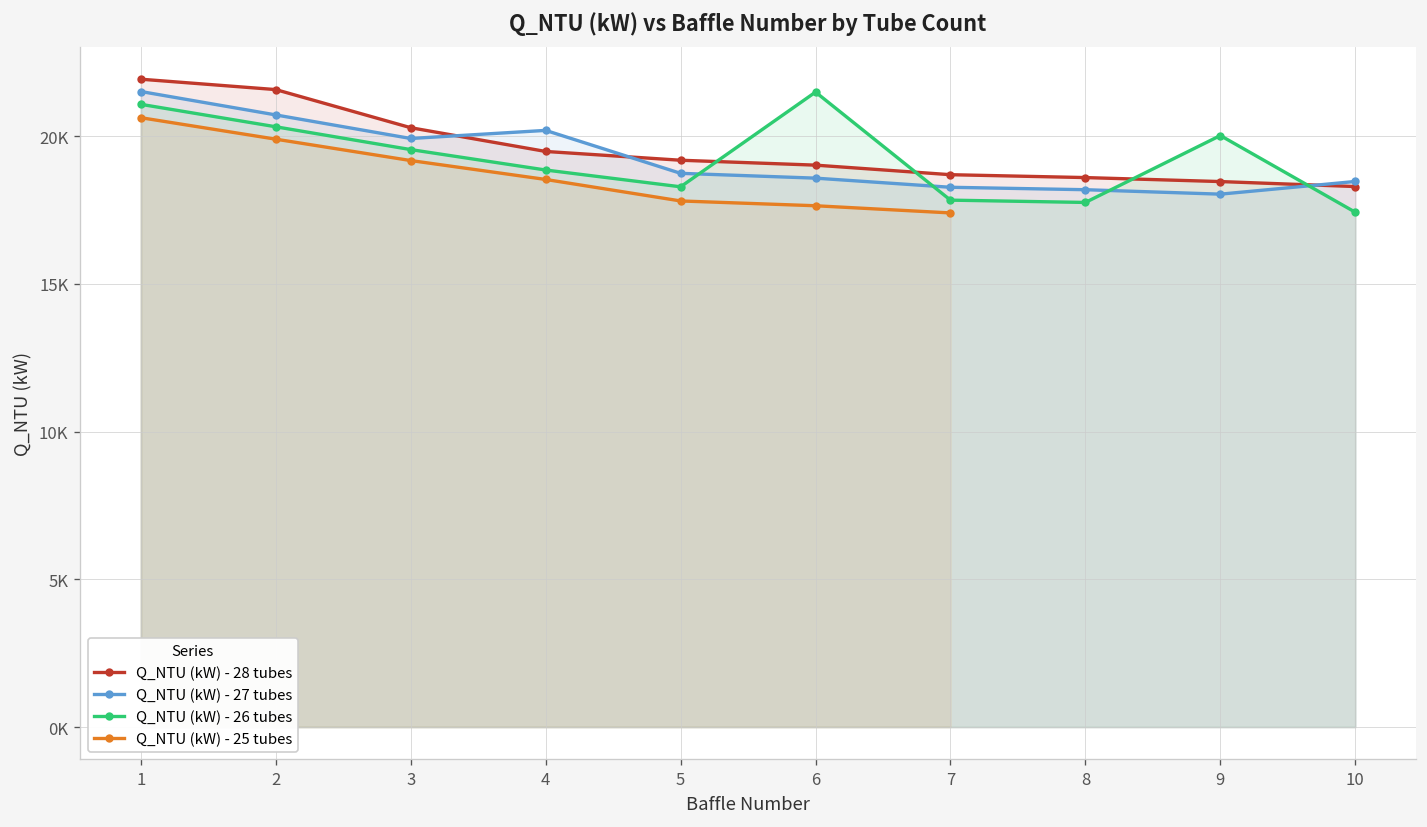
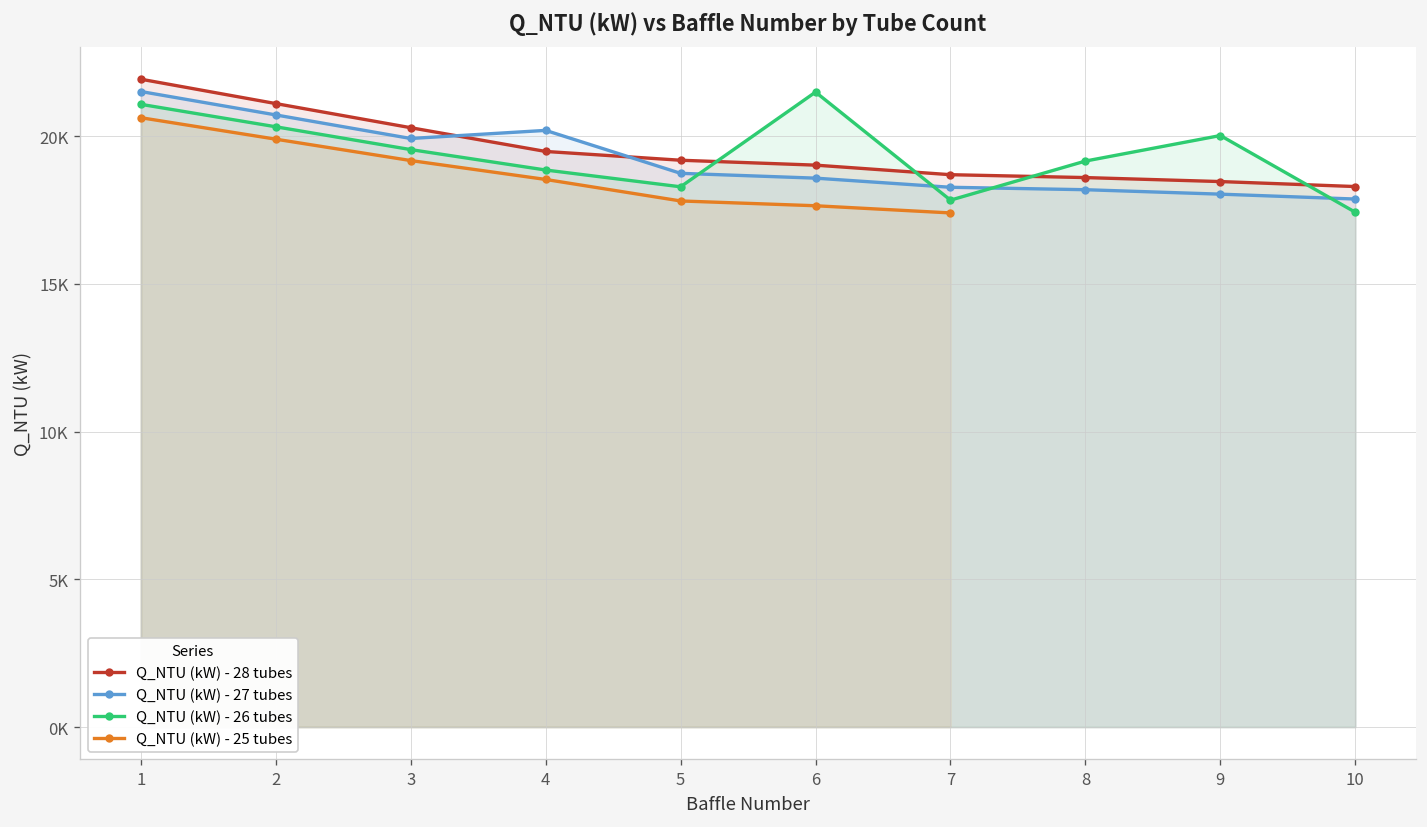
Q_NTU (kW) - 28 tubes, 2: 21600 -> 21100
Q_NTU (kW) - 26 tubes, 8: 17800 -> 19200
Q_NTU (kW) - 27 tubes, 10: 18500 -> 17900
